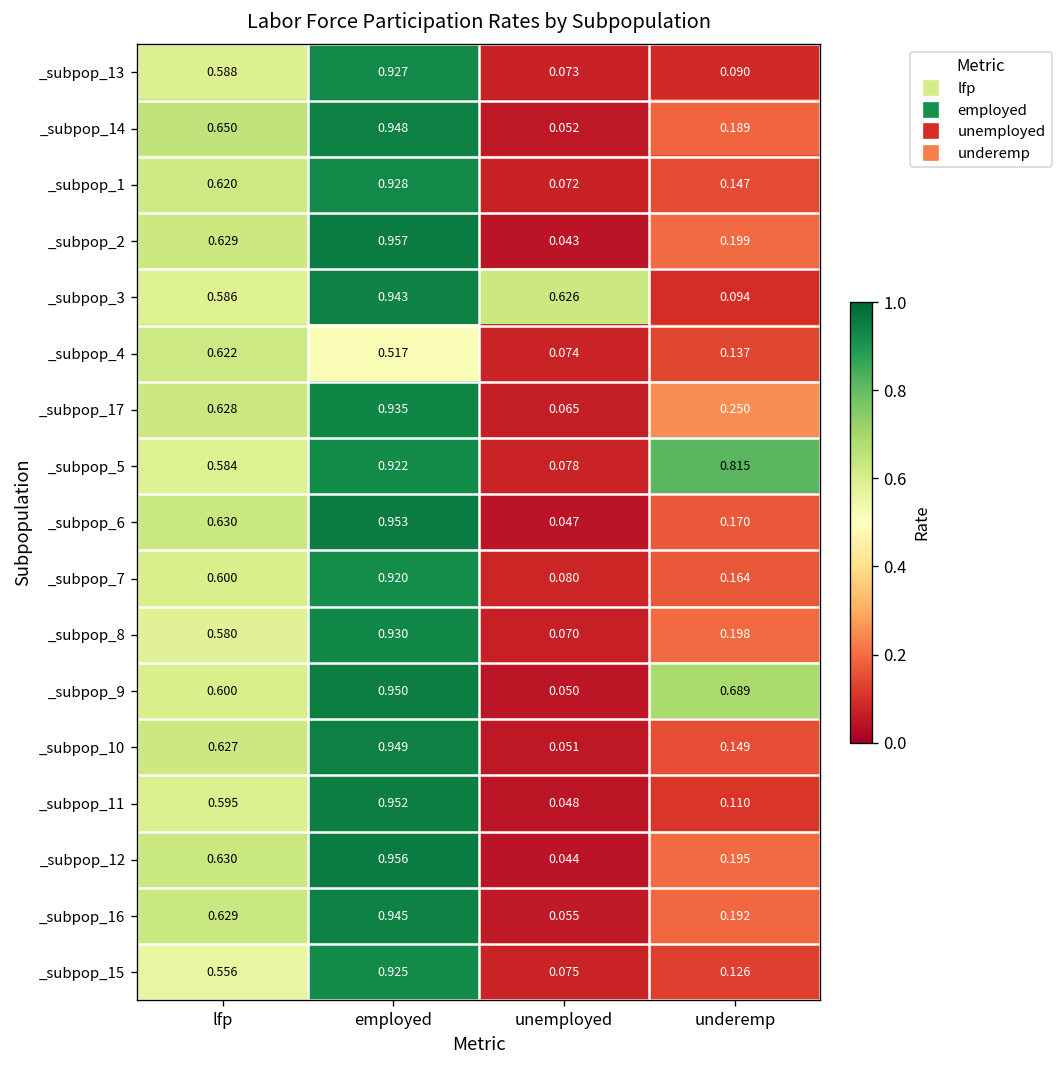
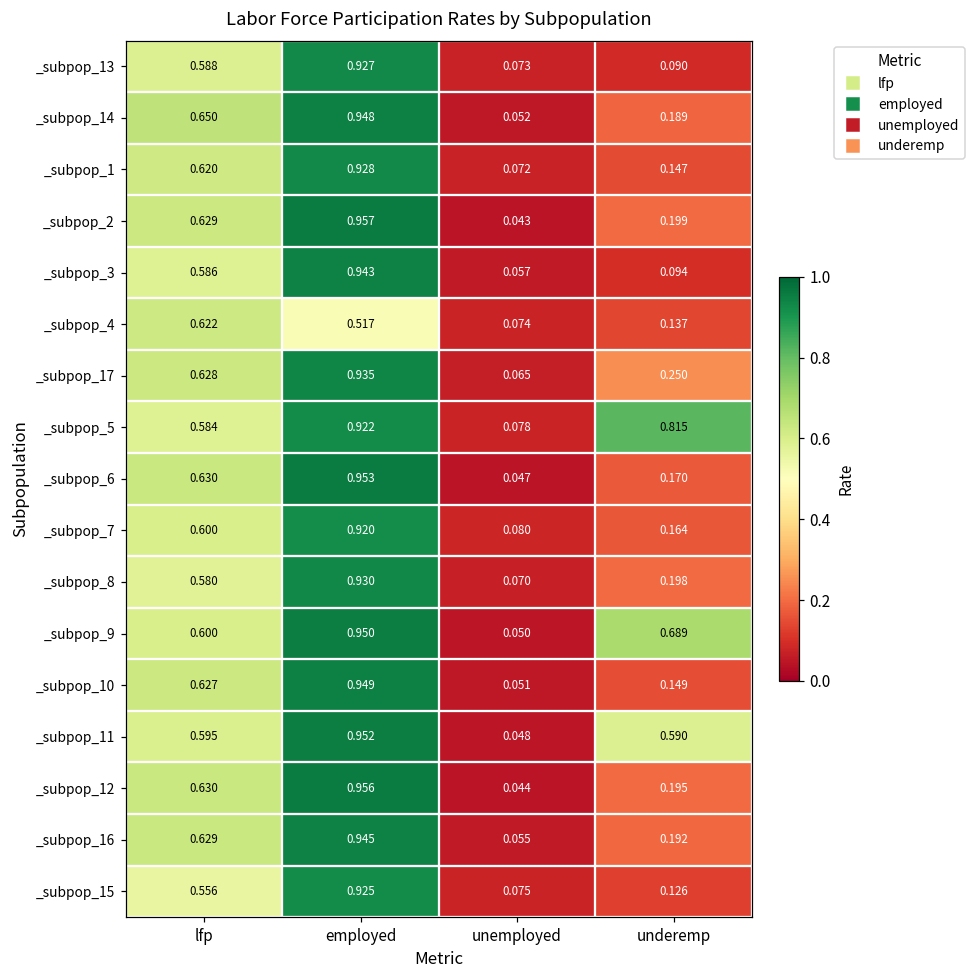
_subpop_3, unemployed: 0.626 -> 0.057
_subpop_11, underemp: 0.110 -> 0.590
